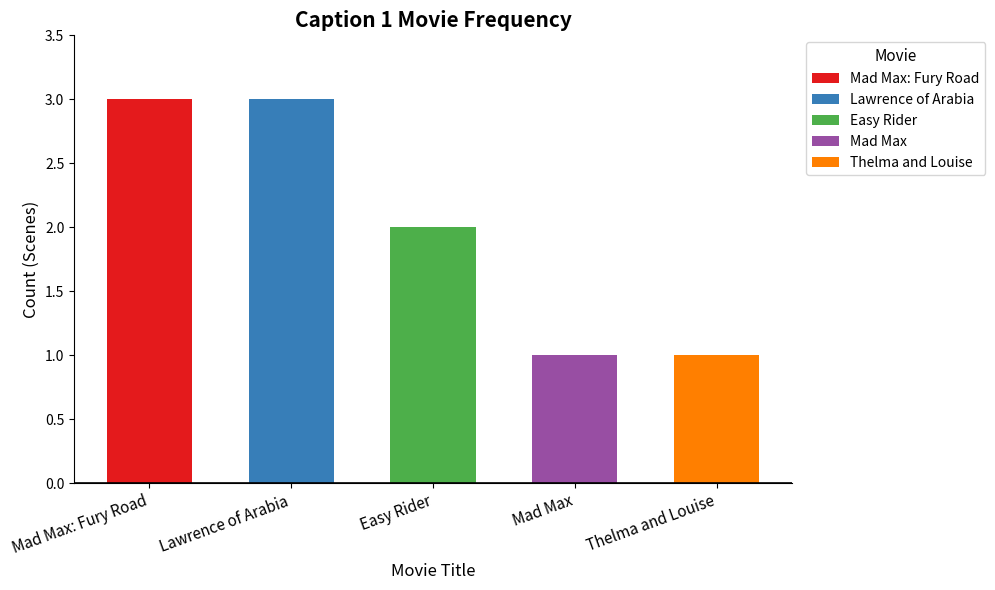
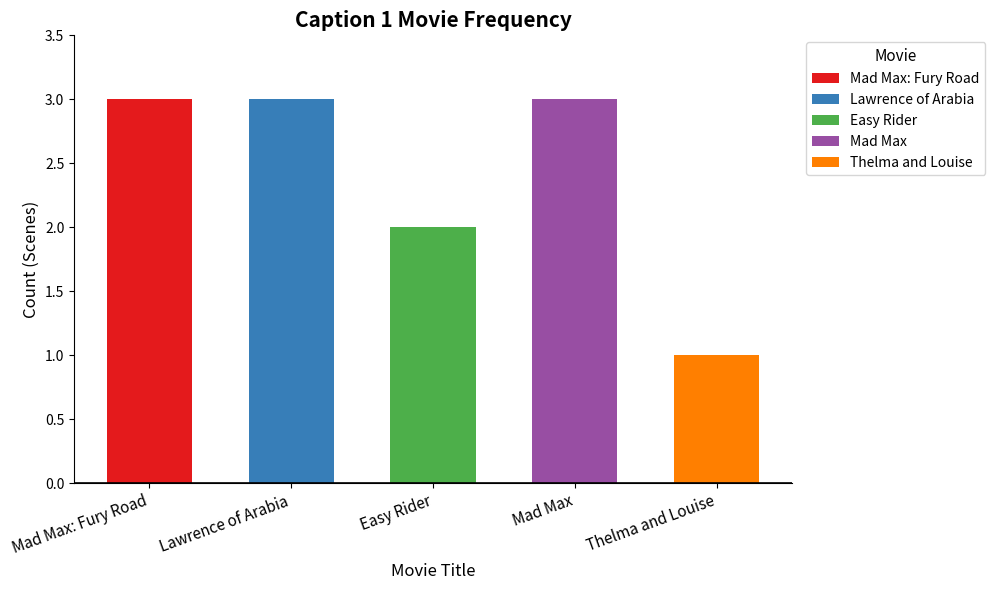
Mad Max, Mad Max: 1 -> 3
